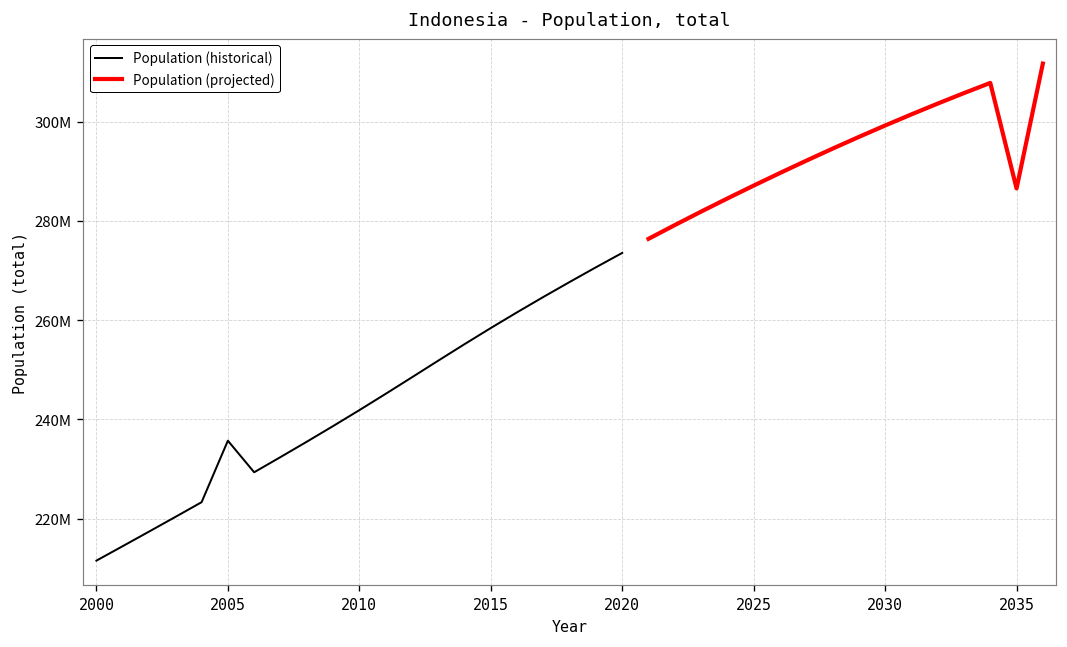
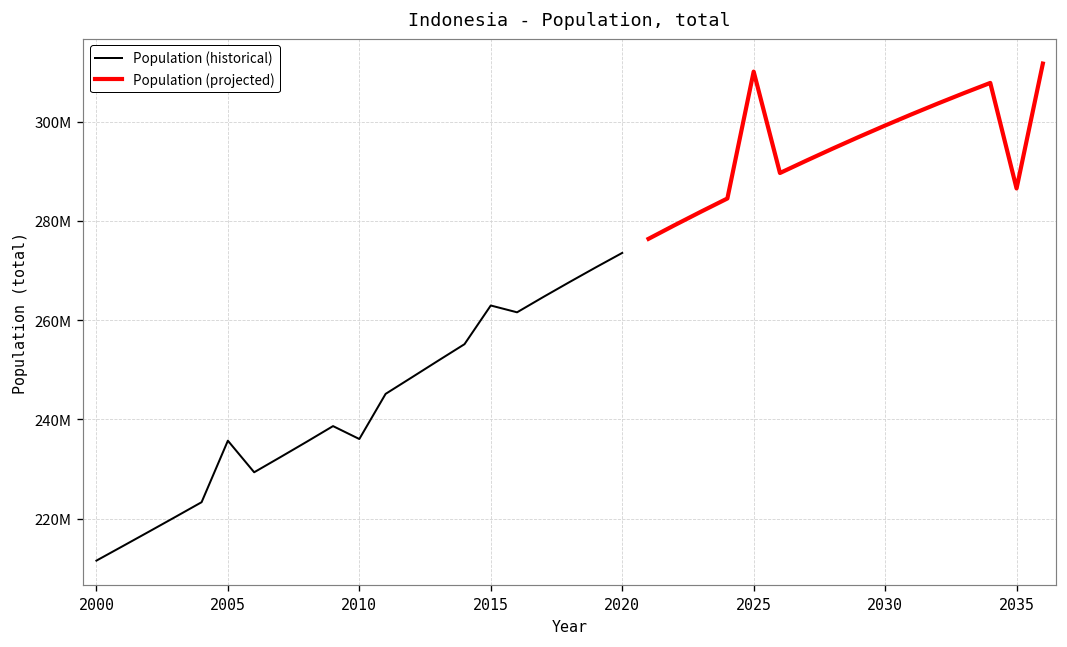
Population (historical), 2010: 242000000 -> 236000000
Population (historical), 2015: 258000000 -> 263000000
Population (projected), 2025: 287000000 -> 310000000
